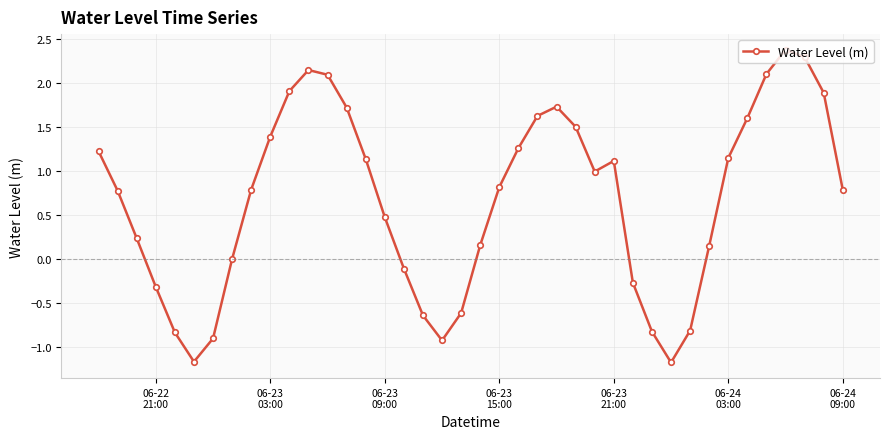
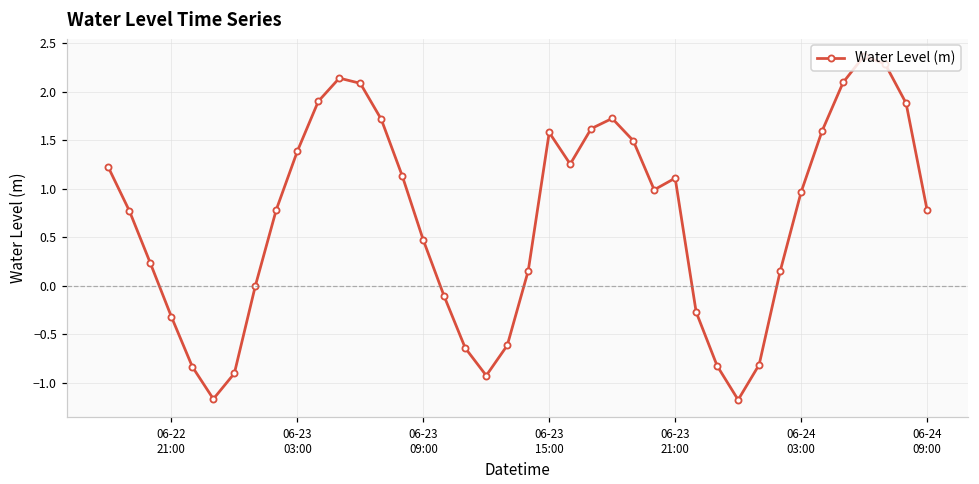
06-23 15:00: 0.8 -> 1.6
06-24 03:00: 1.1 -> 1.0
